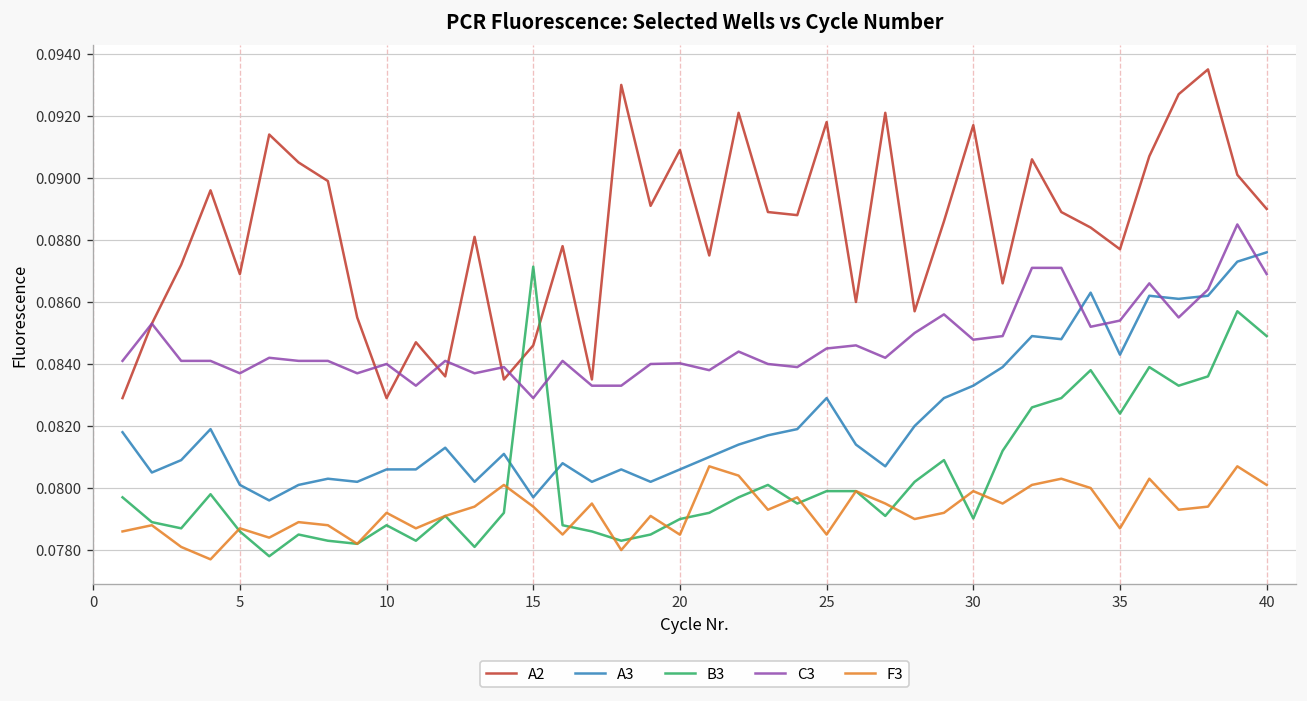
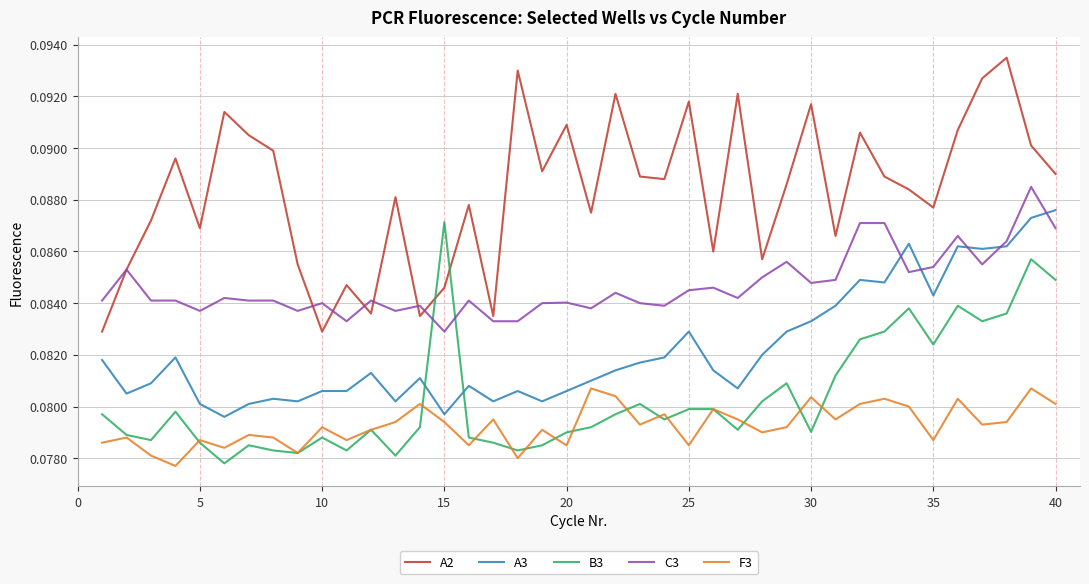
F3, 30: 0.0799 -> 0.0804
